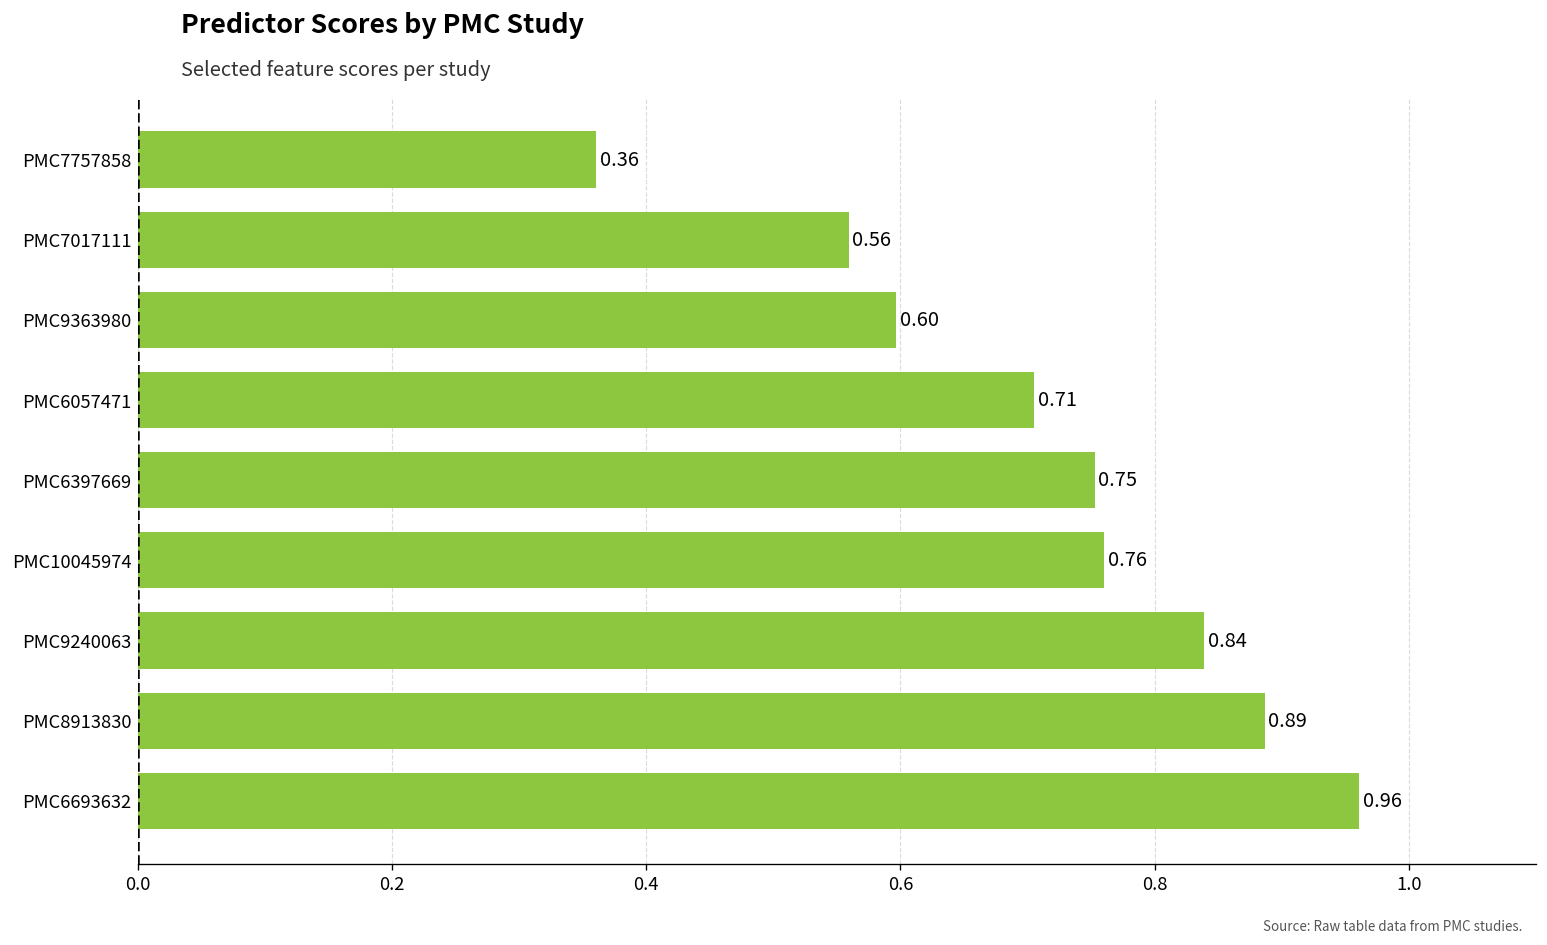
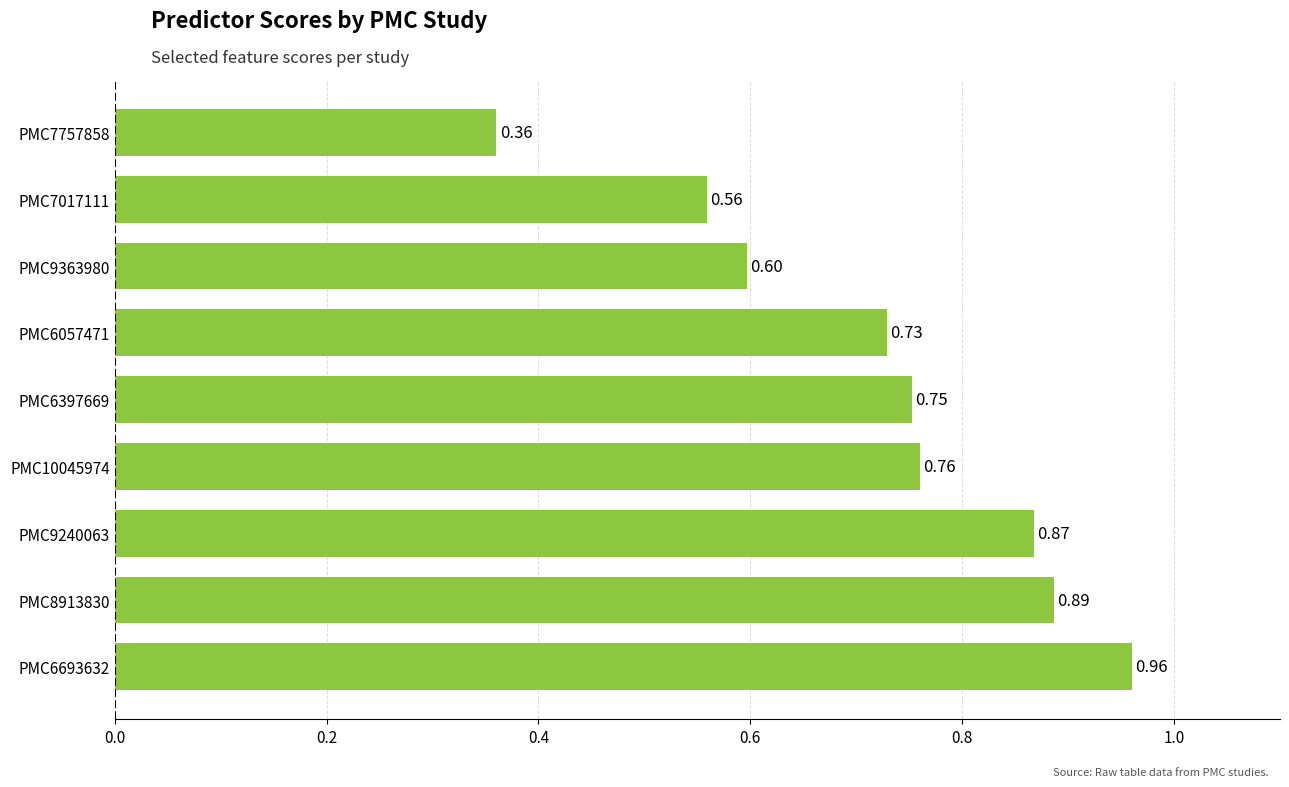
PMC6057471: 0.71 -> 0.73
PMC9240063: 0.84 -> 0.87
